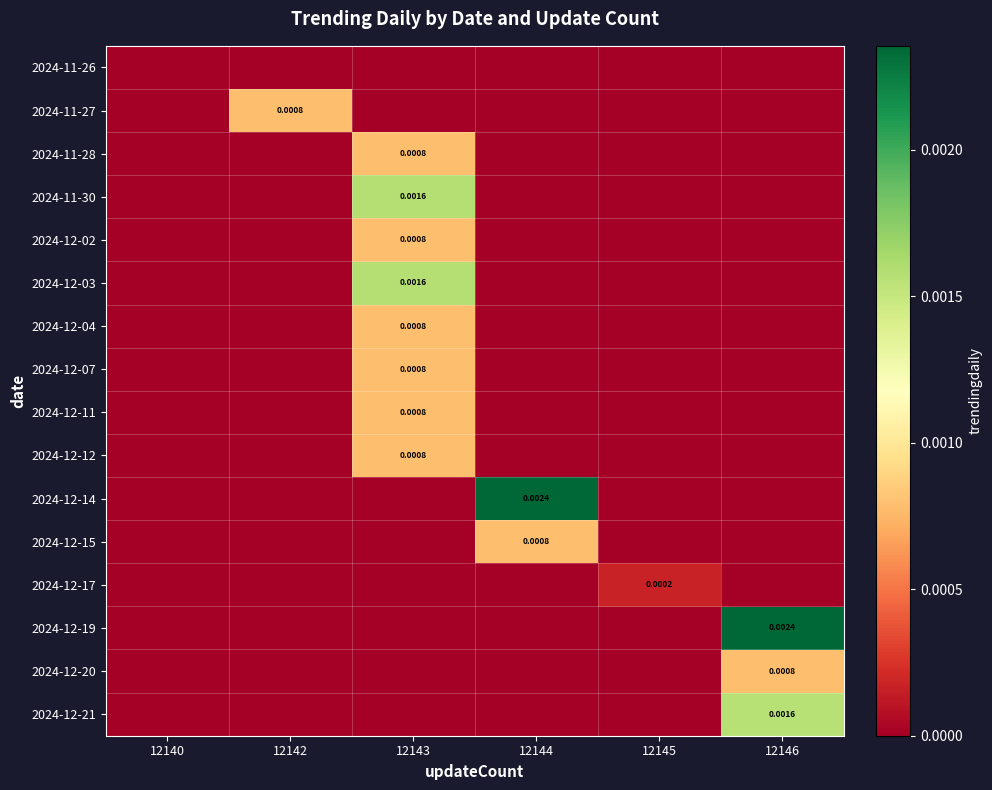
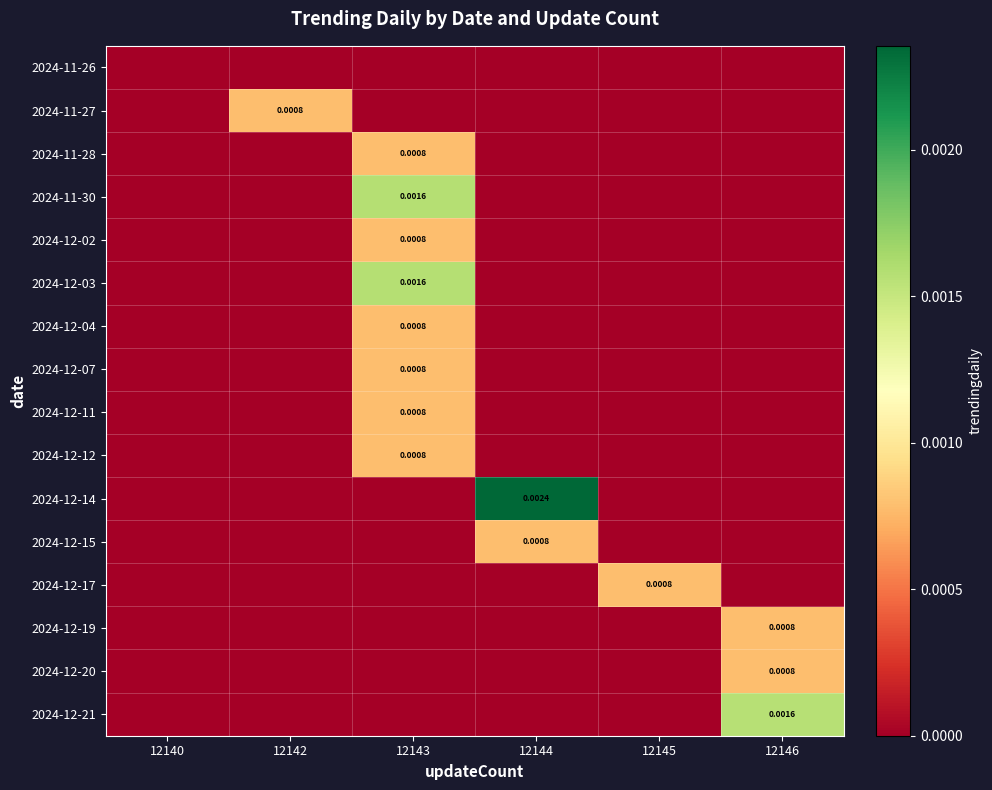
2024-12-17, 12145: 0.0002 -> 0.0008
2024-12-19, 12146: 0.0024 -> 0.0008
